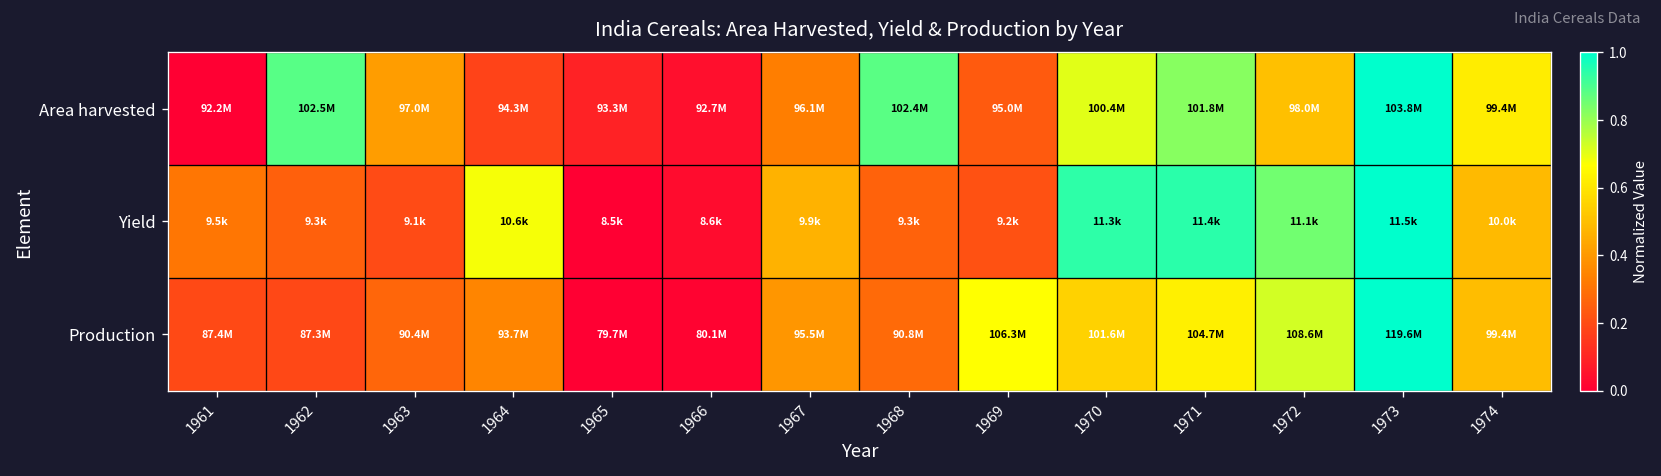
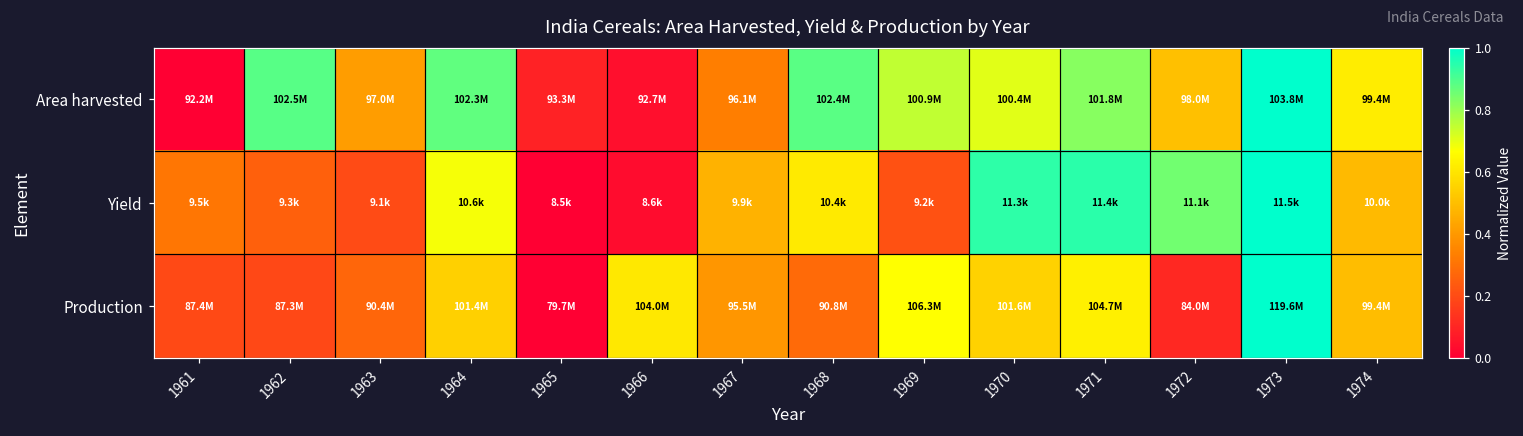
Area harvested, 1964: 94.3M -> 102.3M
Area harvested, 1969: 95.0M -> 100.9M
Yield, 1968: 9.3k -> 10.4k
Production, 1964: 93.7M -> 101.4M
Production, 1966: 80.1M -> 104.0M
Production, 1972: 108.6M -> 84.0M
